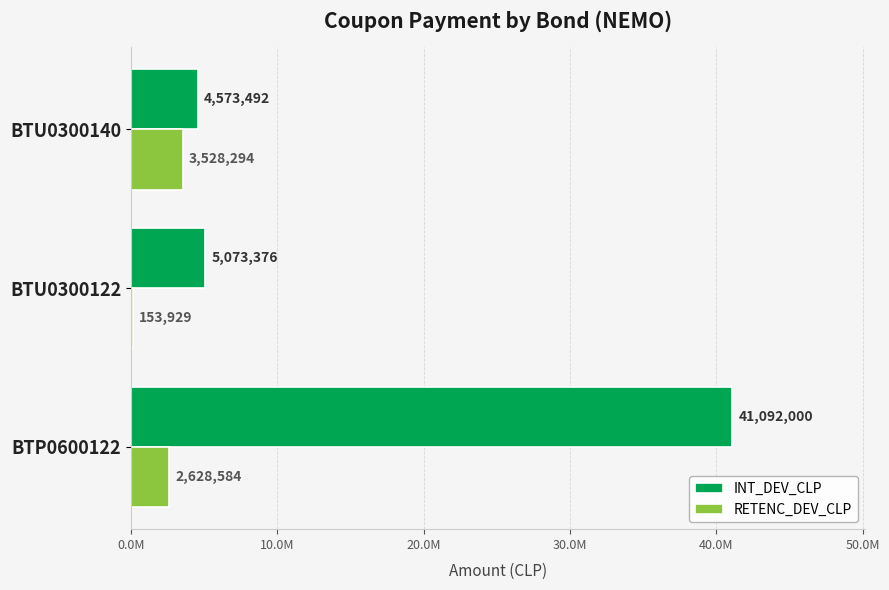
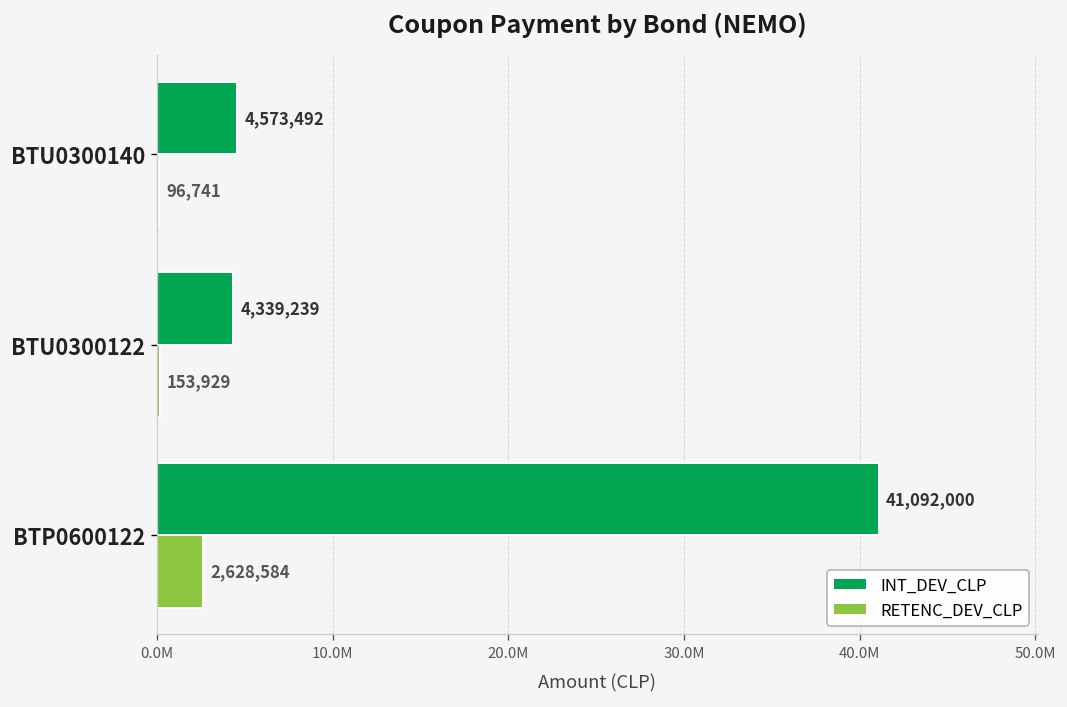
RETENC_DEV_CLP, BTU0300140: 3,528,294 -> 96,741
INT_DEV_CLP, BTU0300122: 5,073,376 -> 4,339,239
